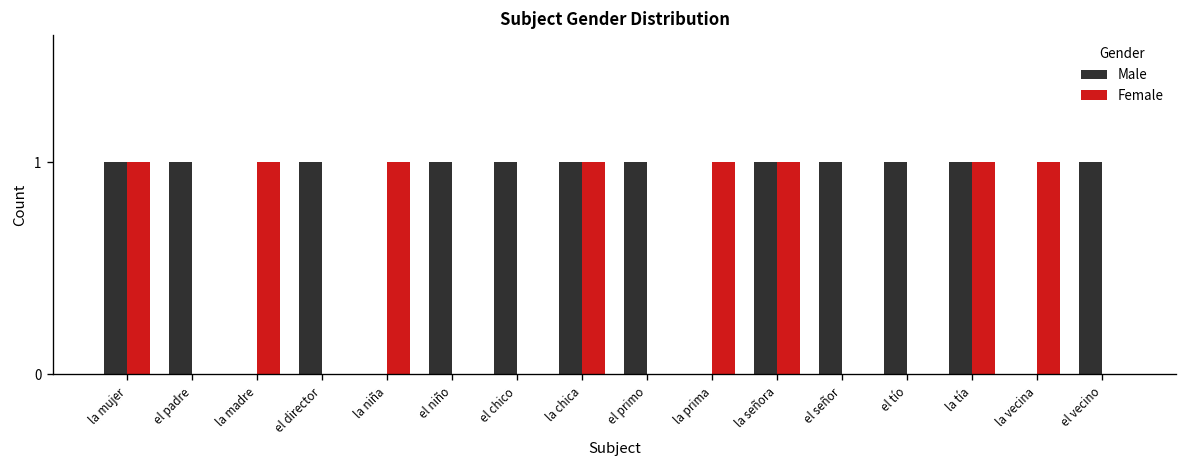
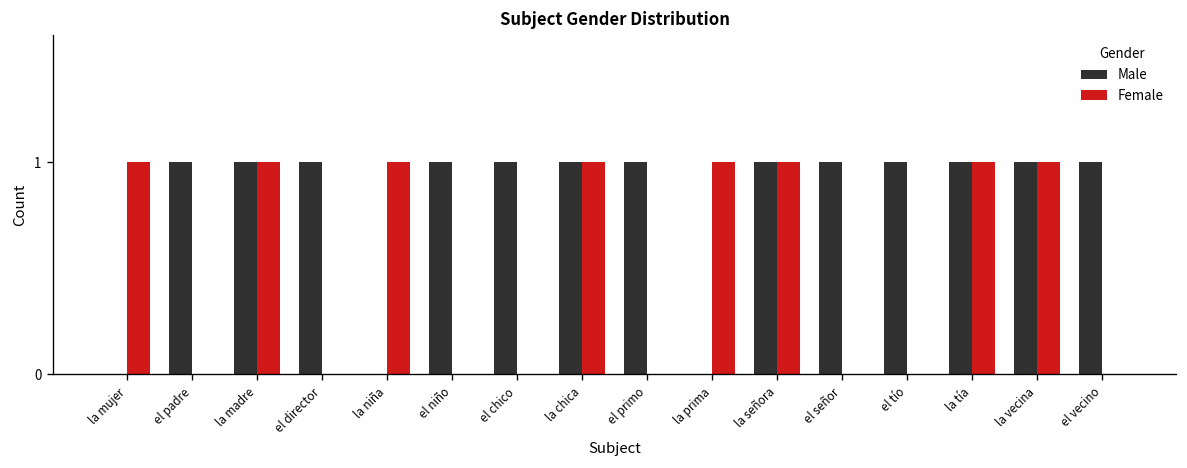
Male, la mujer: 1 -> 0
Male, la madre: 0 -> 1
Male, la vecina: 0 -> 1
